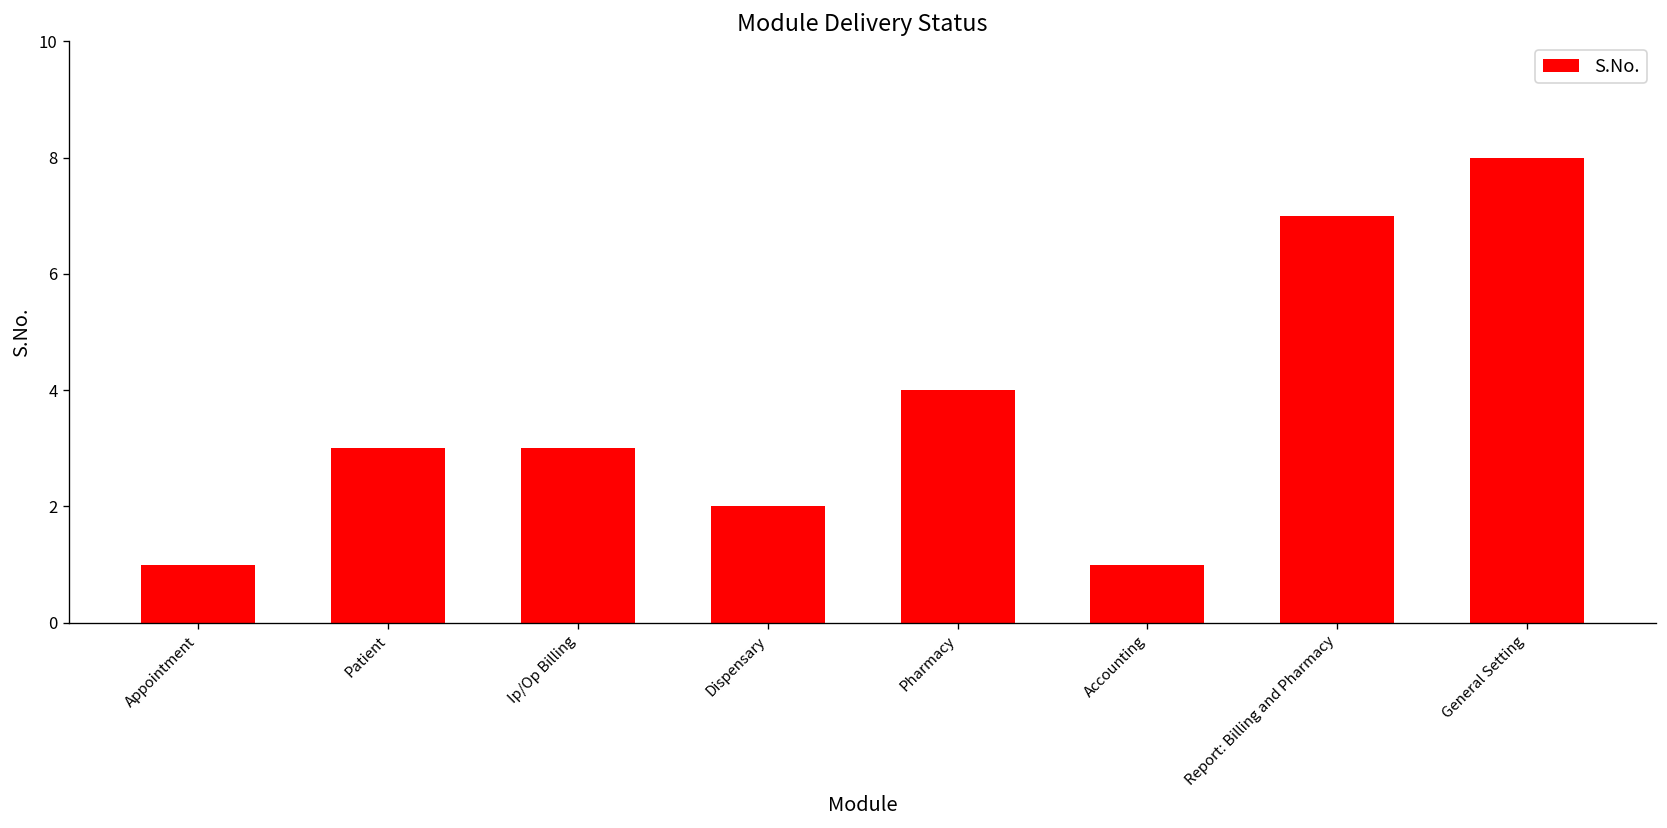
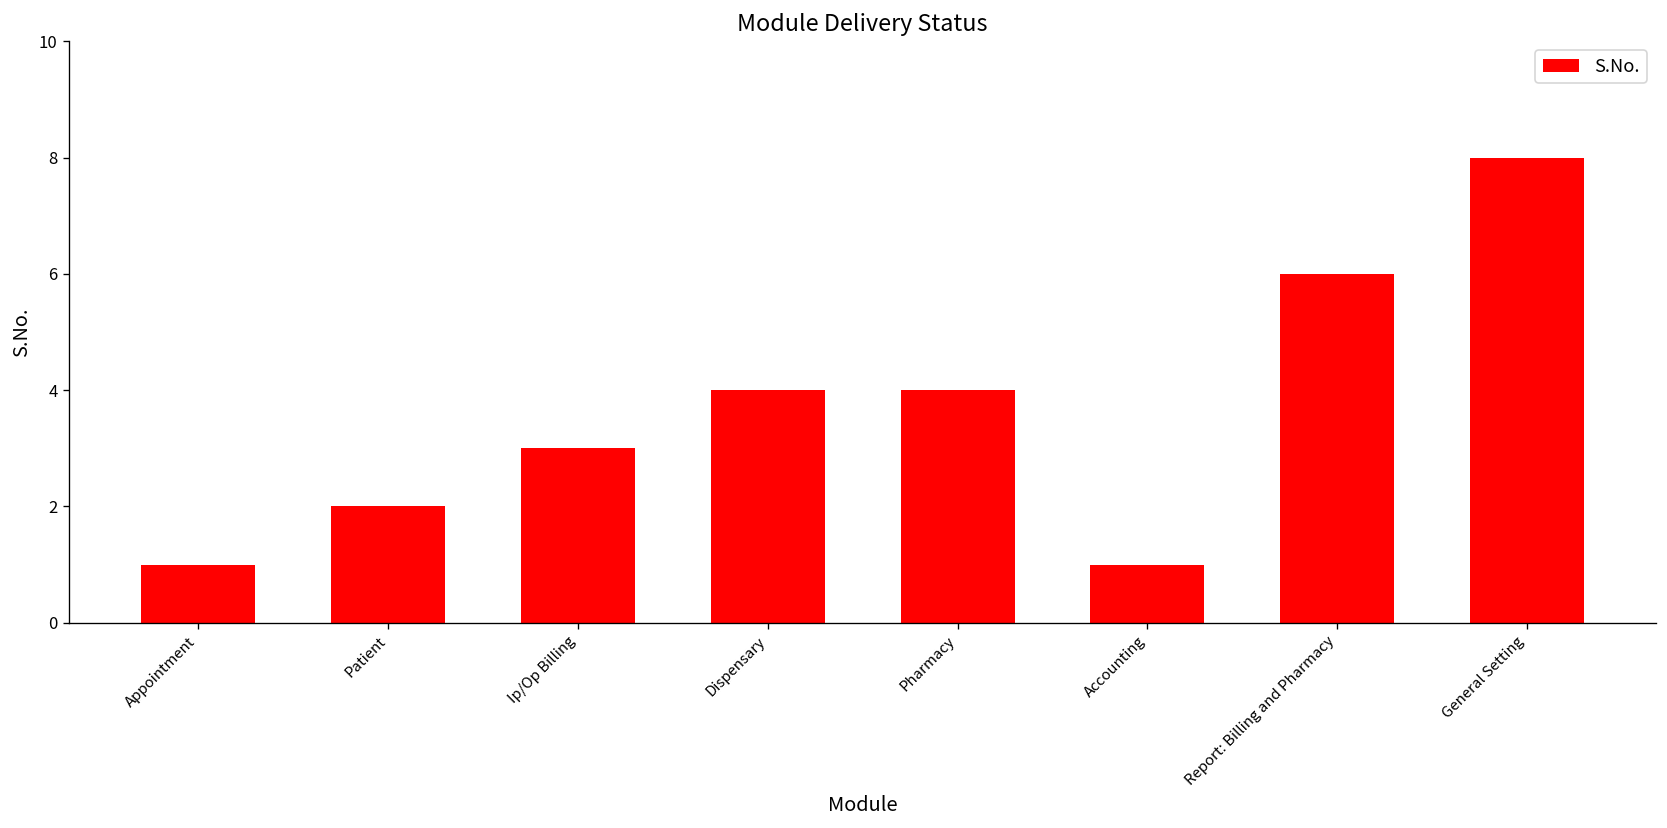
Patient: 3 -> 2
Dispensary: 2 -> 4
Report: Billing and Pharmacy: 7 -> 6
